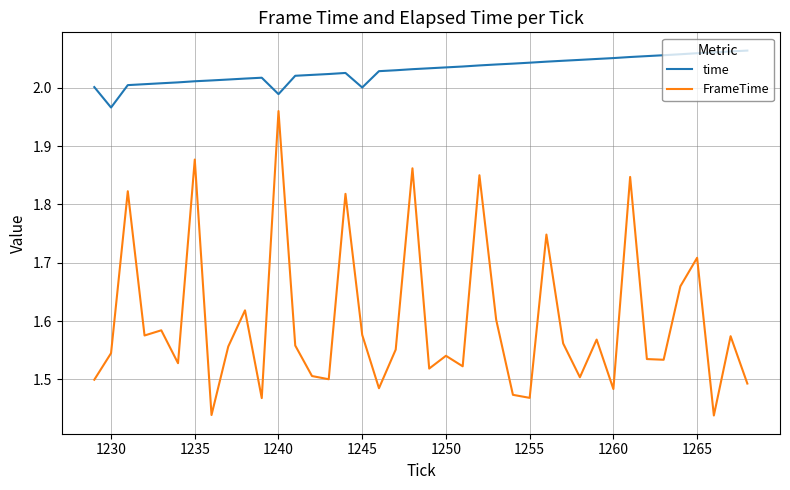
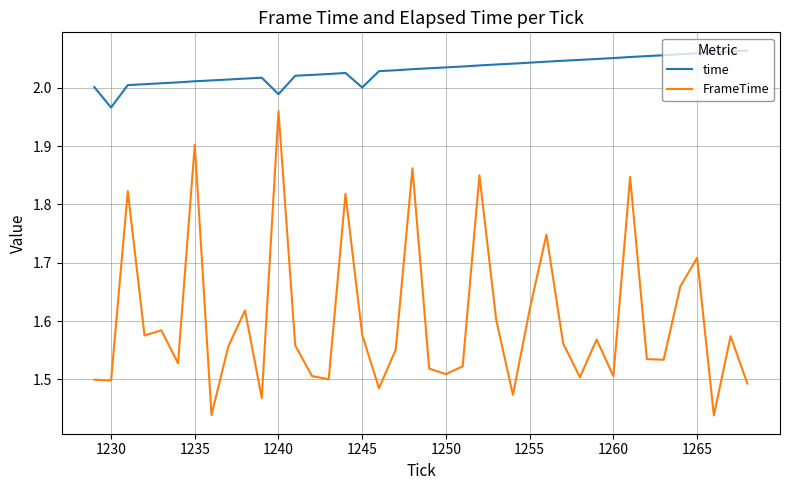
FrameTime, 1230: 1.55 -> 1.50
FrameTime, 1235: 1.88 -> 1.90
FrameTime, 1250: 1.54 -> 1.51
FrameTime, 1255: 1.47 -> 1.62
FrameTime, 1260: 1.48 -> 1.51
